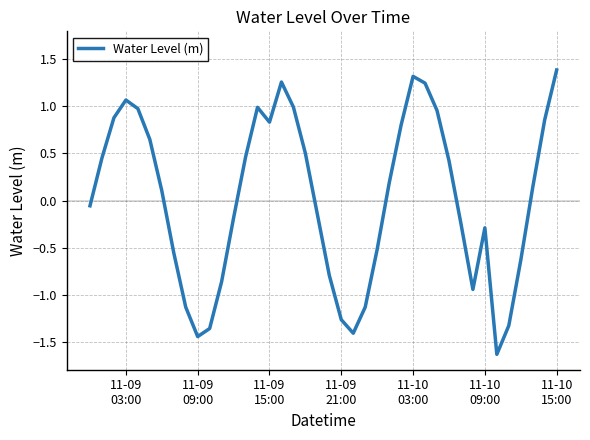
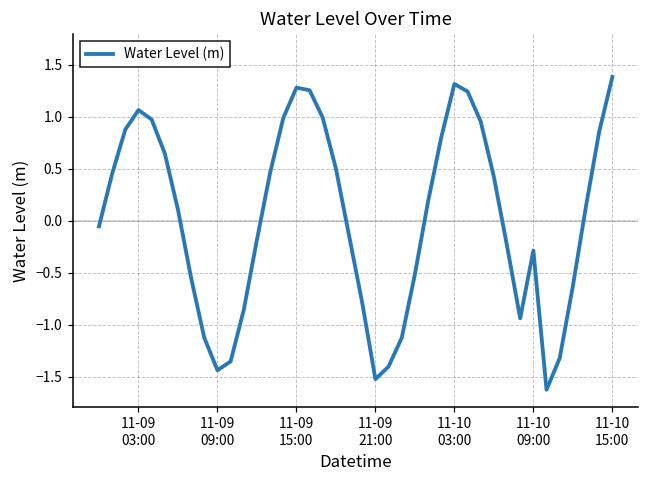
11-09 15:00: 0.8 -> 1.3
11-09 21:00: -1.3 -> -1.5
